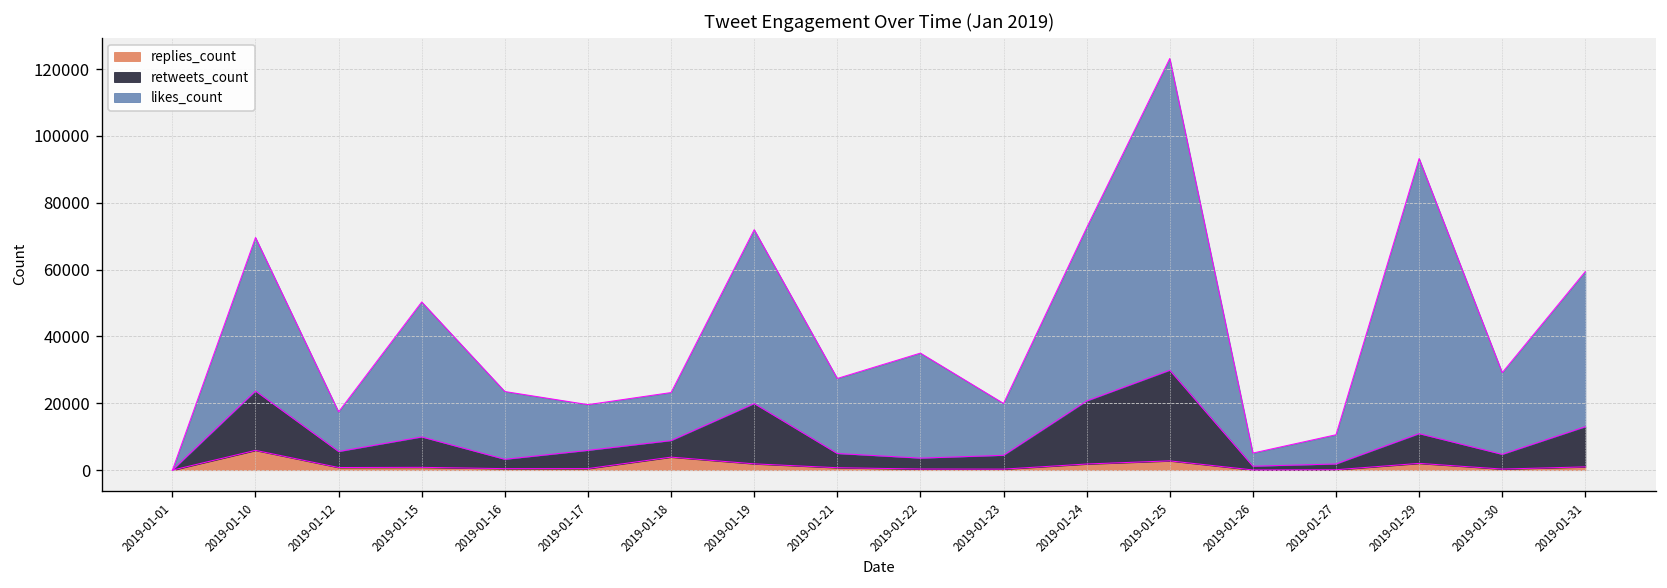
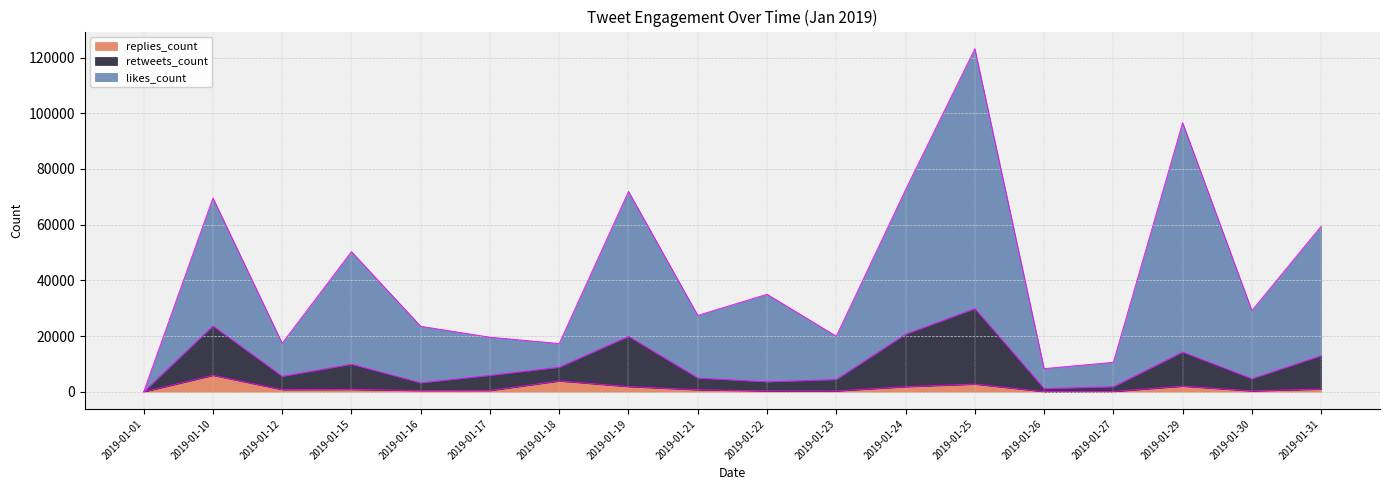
likes_count, 2019-01-18: 14000 -> 8000
likes_count, 2019-01-26: 4000 -> 7000
retweets_count, 2019-01-29: 9000 -> 12000
